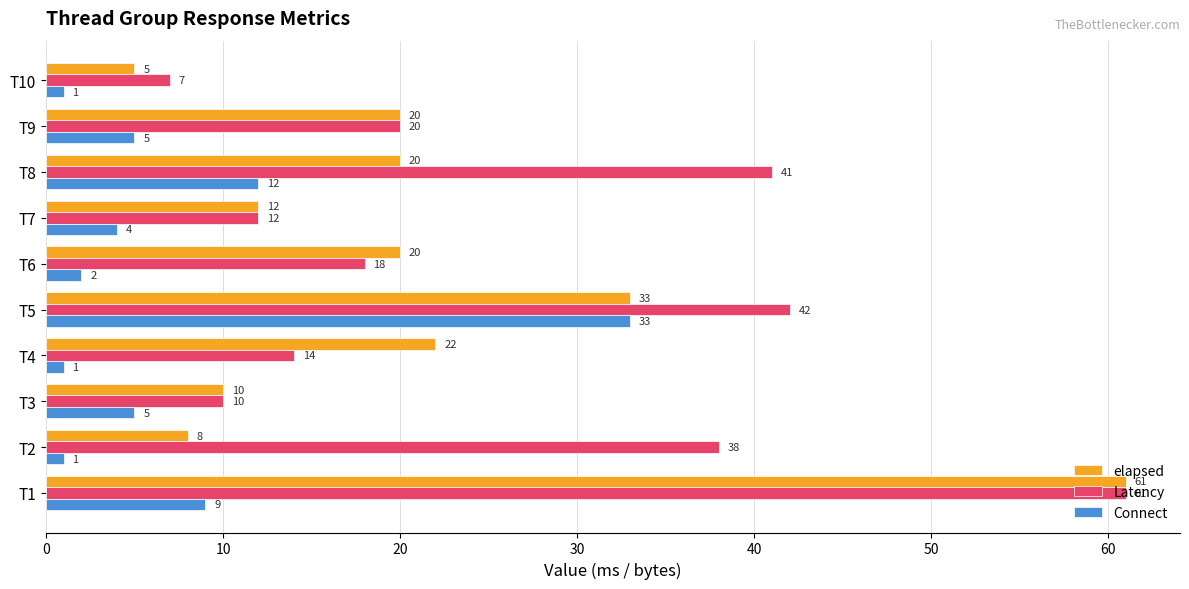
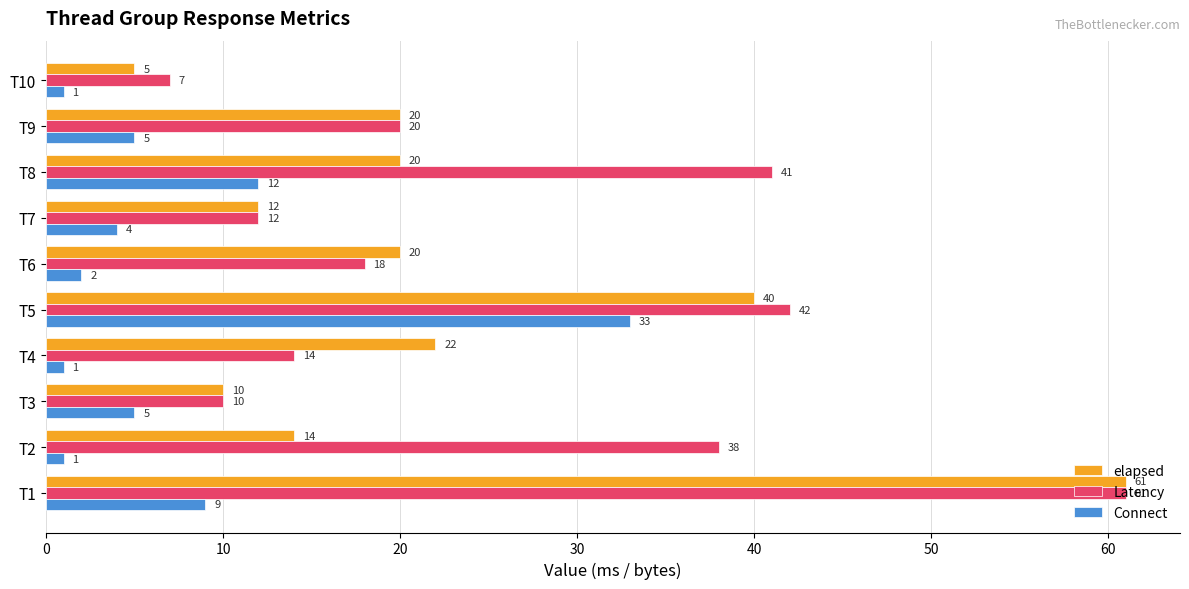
elapsed, T5: 33 -> 40
elapsed, T2: 8 -> 14
